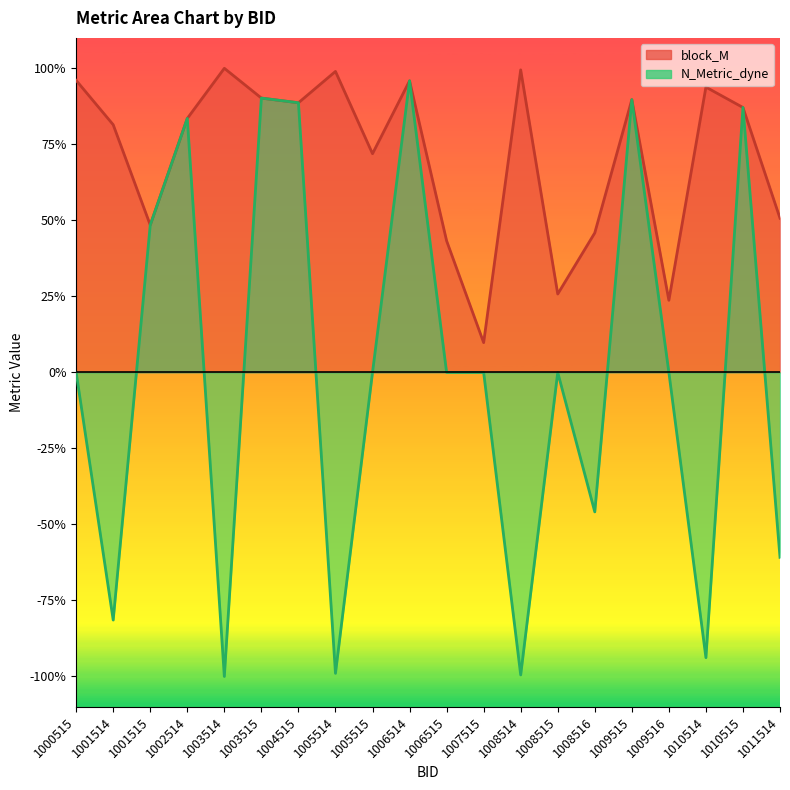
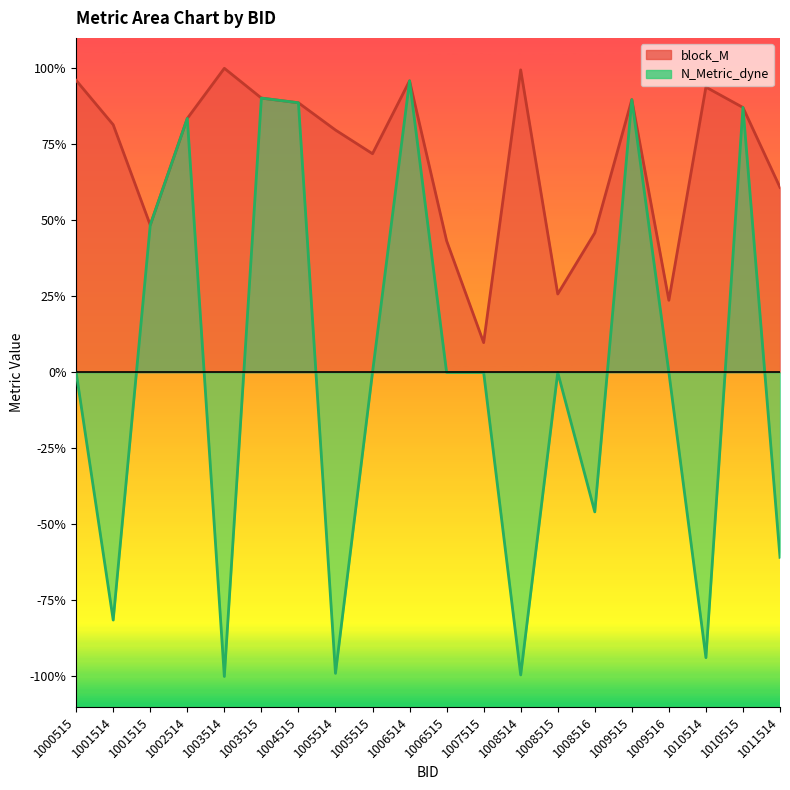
block_M, 1005514: 99% -> 80%
block_M, 1011514: 51% -> 61%
